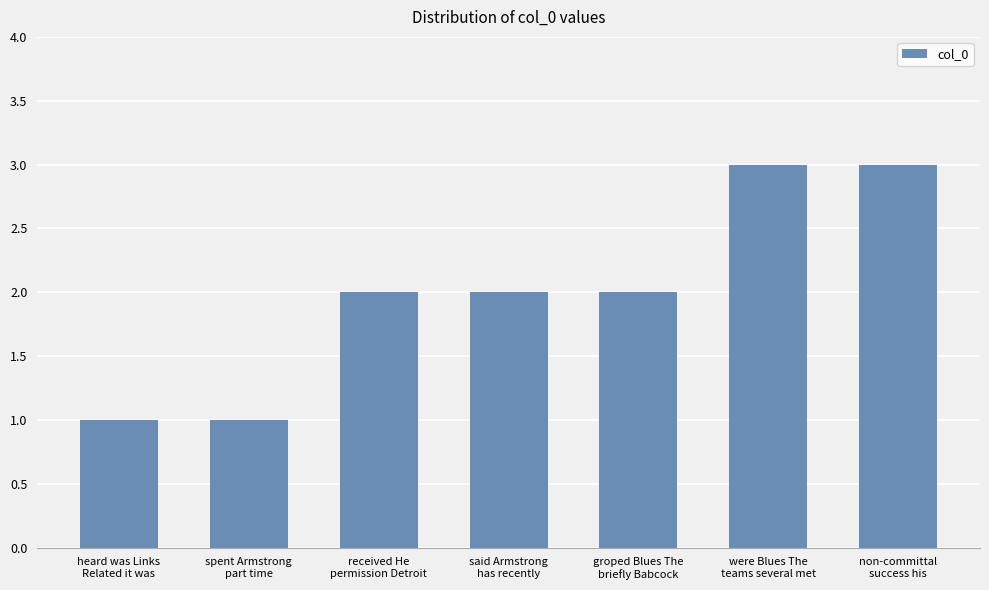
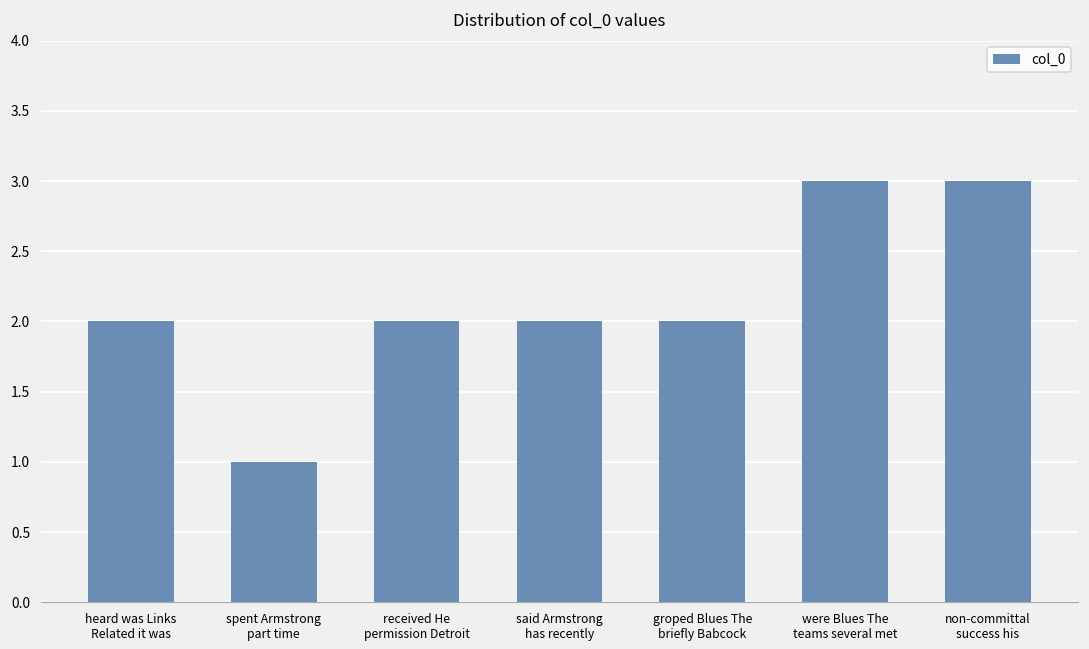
heard was Links Related it was: 1 -> 2
